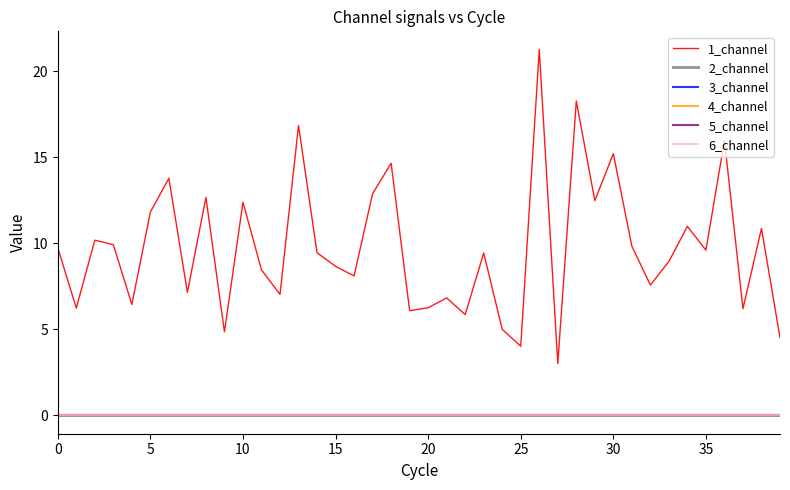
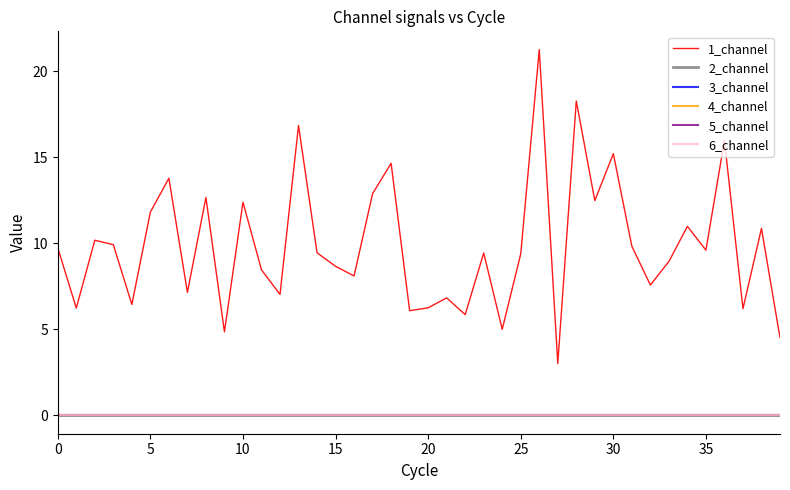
1_channel, 25: 4.0 -> 9.4
